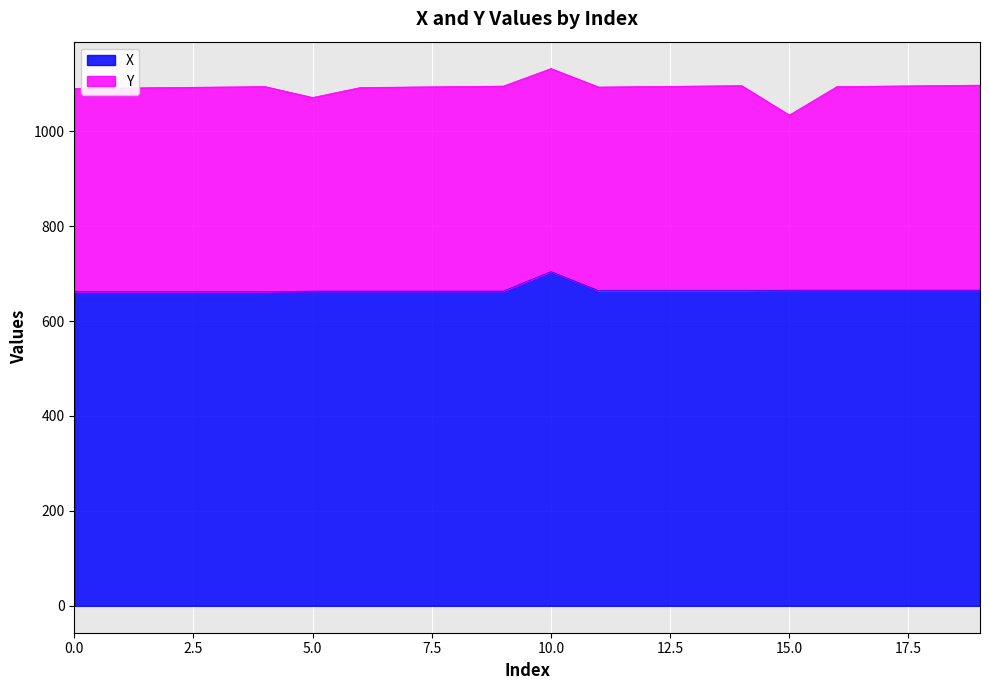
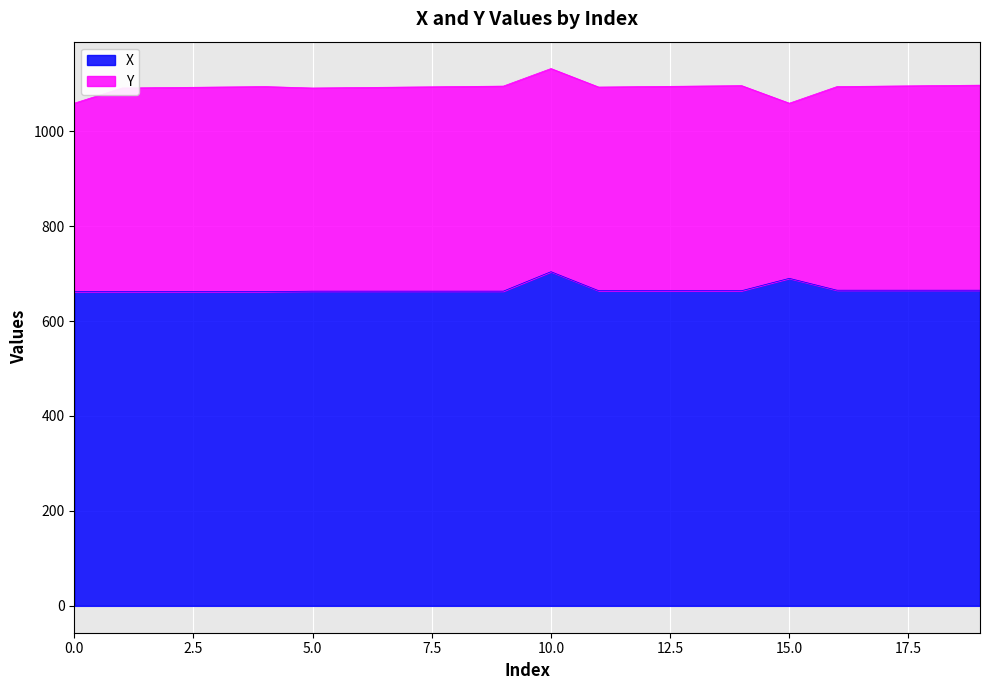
Y, 0.0: 430 -> 400
Y, 5.0: 410 -> 430
X, 15.0: 670 -> 690
